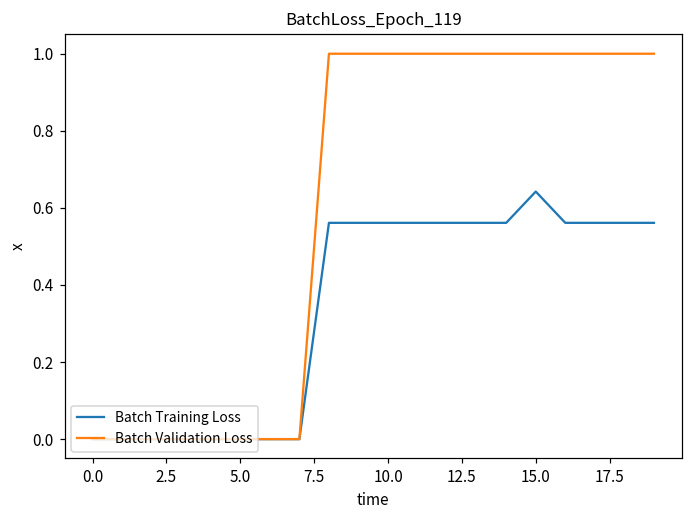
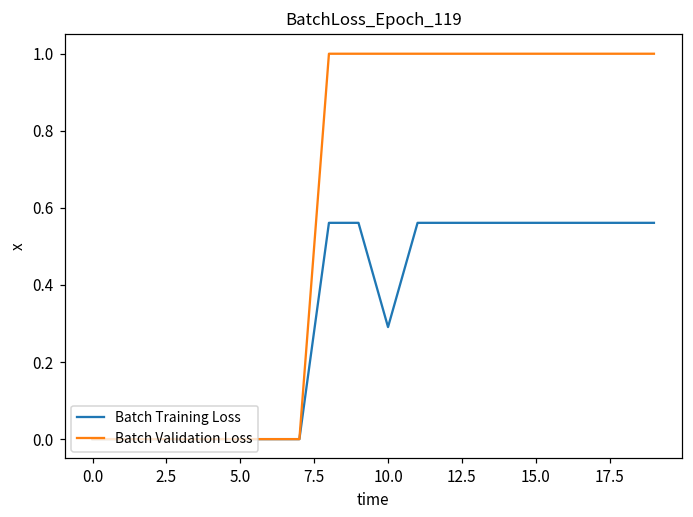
Batch Training Loss, 10.0: 0.56 -> 0.29
Batch Training Loss, 15.0: 0.64 -> 0.56
